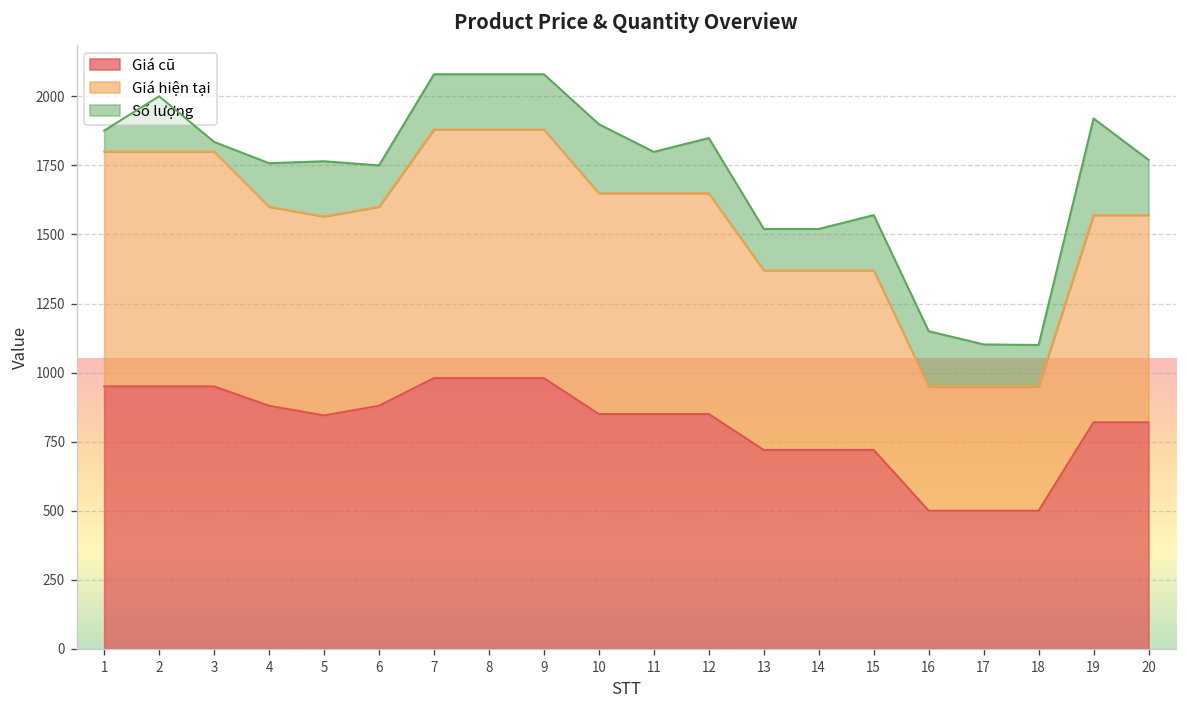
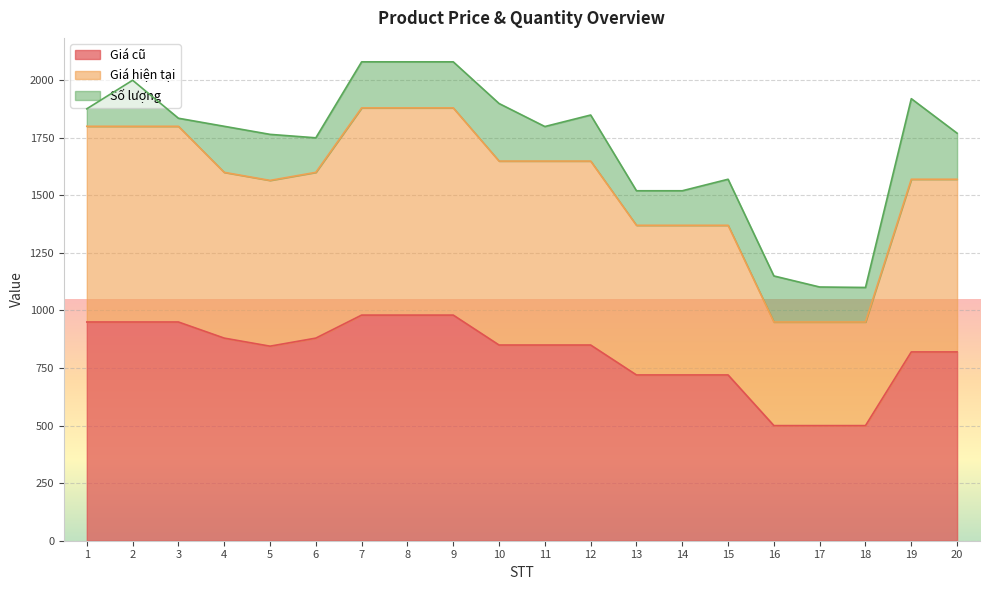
Số lượng, 4: 160 -> 200
